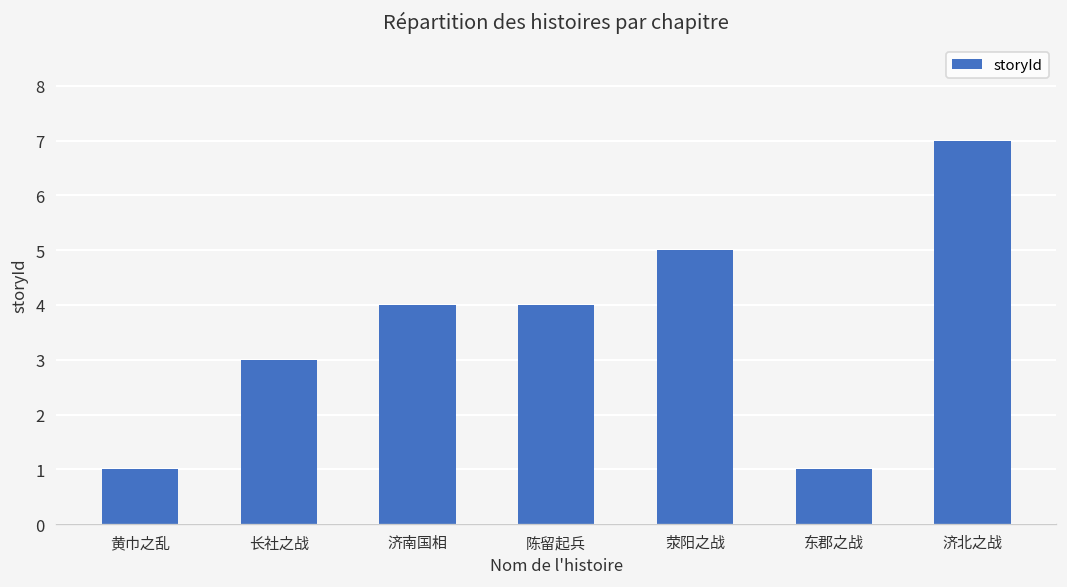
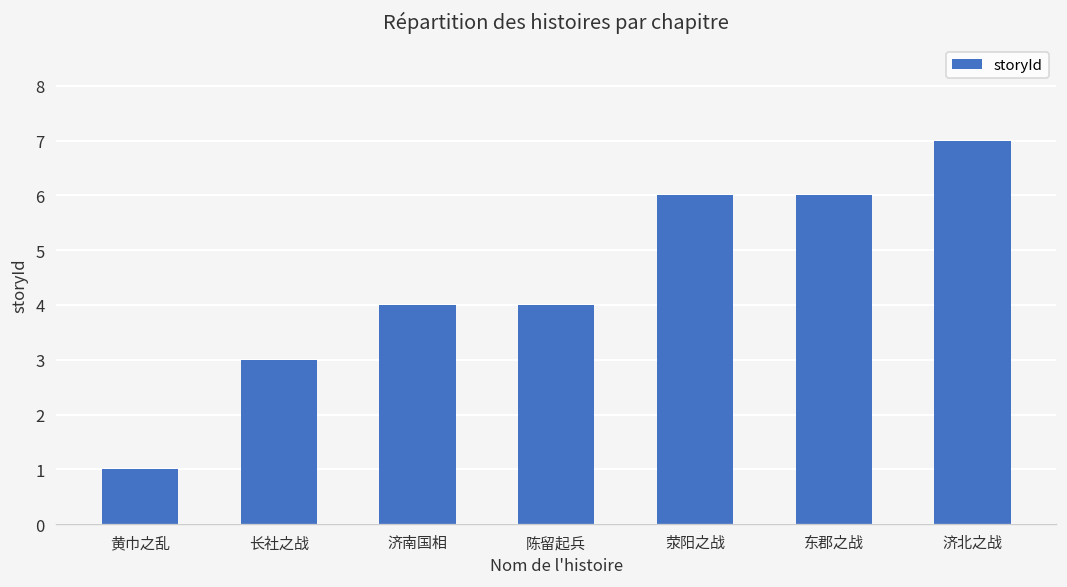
荥阳之战: 5 -> 6
东郡之战: 1 -> 6
